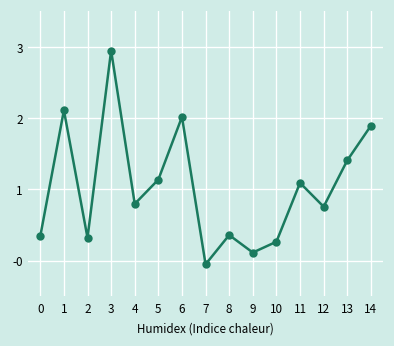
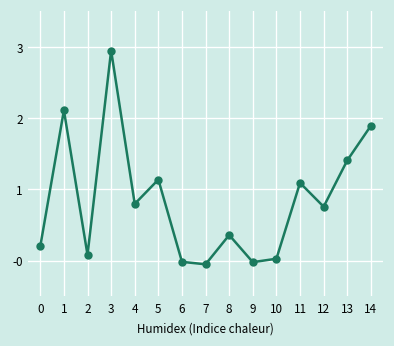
0: 0.3 -> 0.2
2: 0.3 -> 0.1
6: 2.0 -> 0.0
9: 0.1 -> 0.0
10: 0.3 -> 0.0
